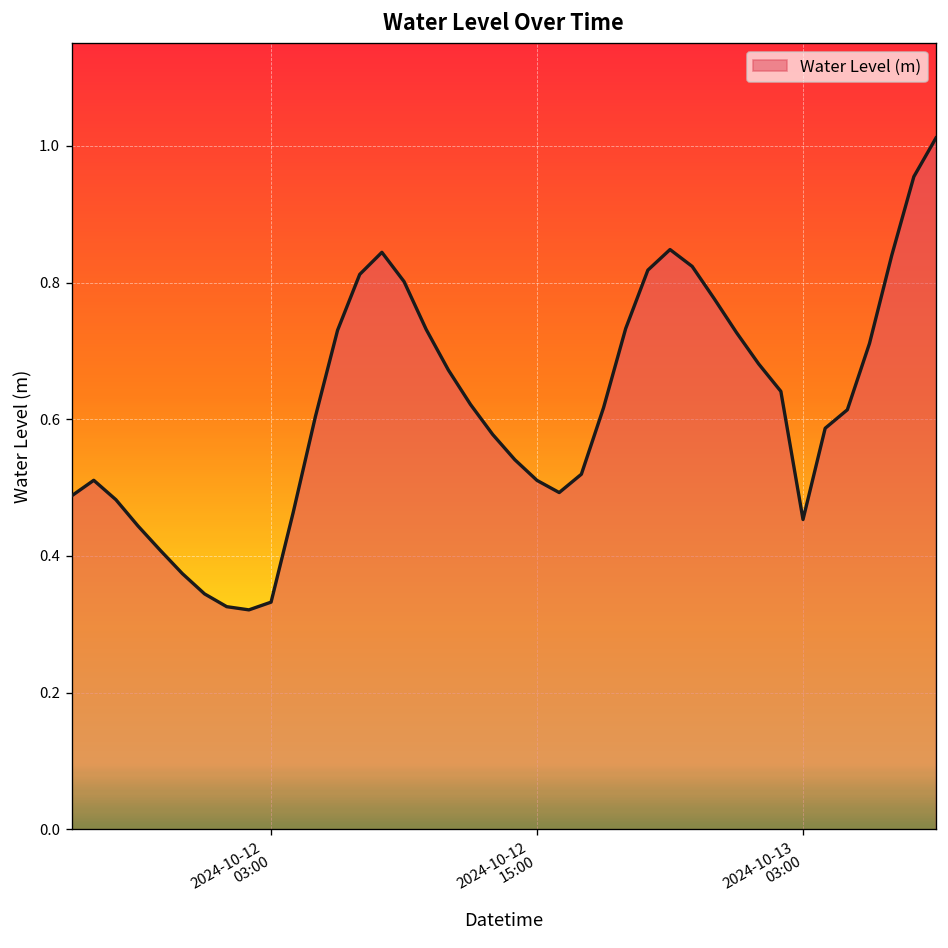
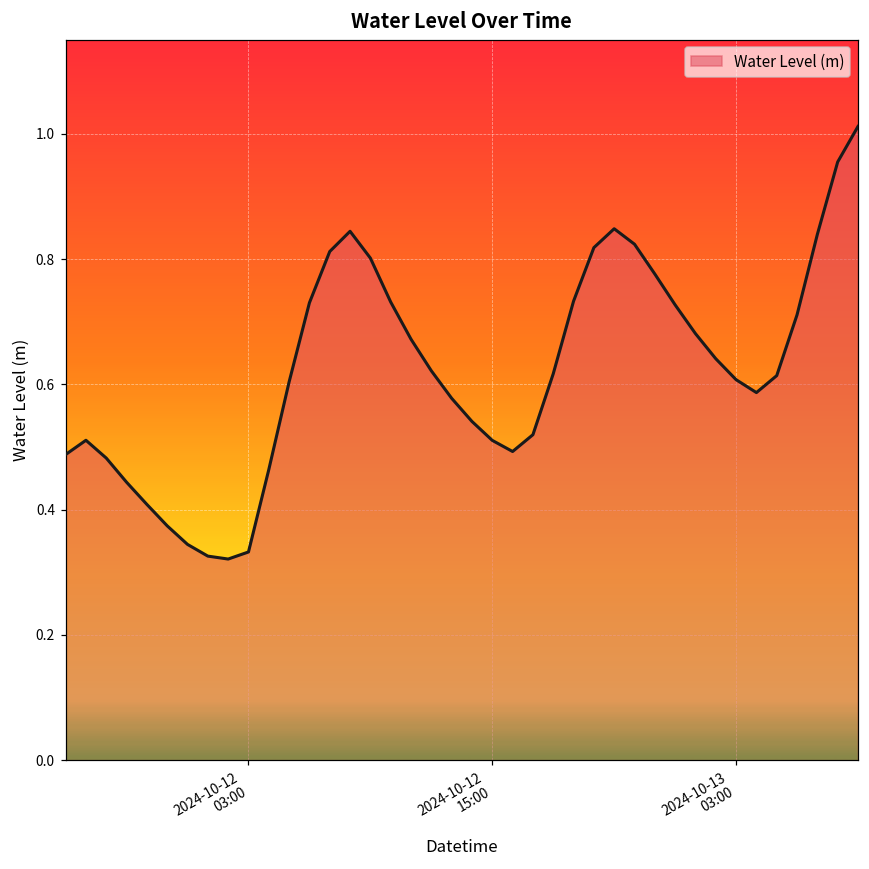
2024-10-13 03:00: 0.45 -> 0.61
